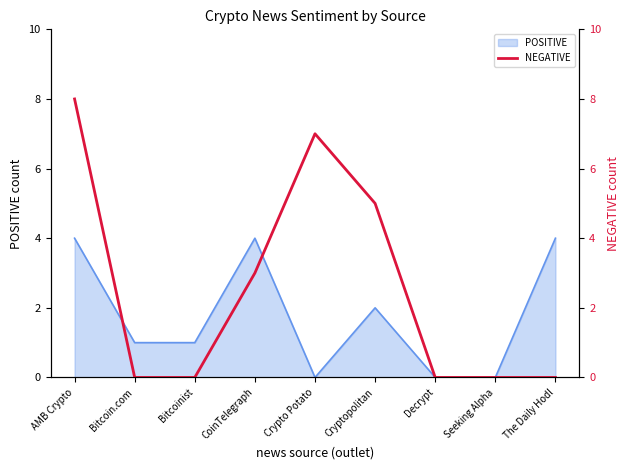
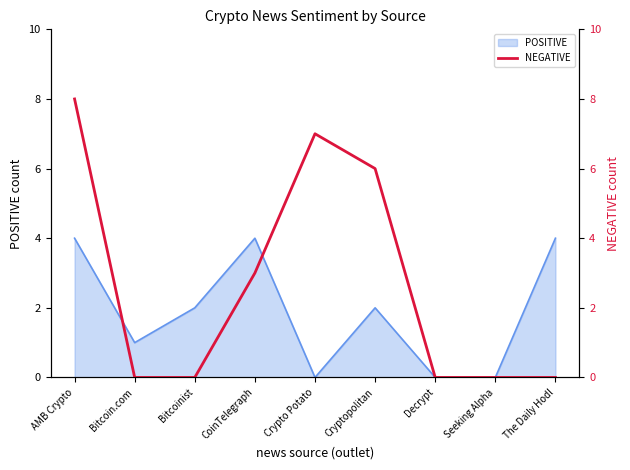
POSITIVE, Bitcoinist: 1 -> 2
NEGATIVE, Cryptopolitan: 5 -> 6
